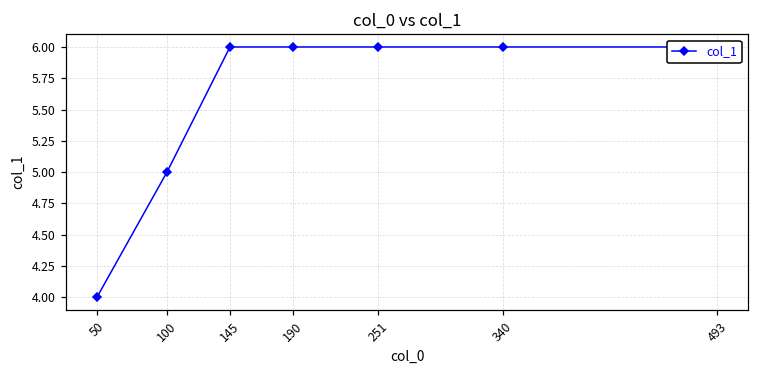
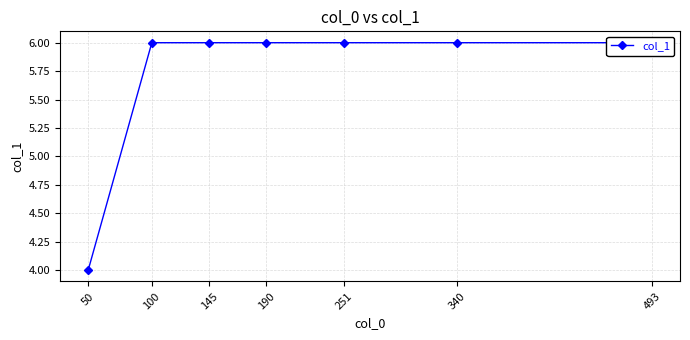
100: 5 -> 6
